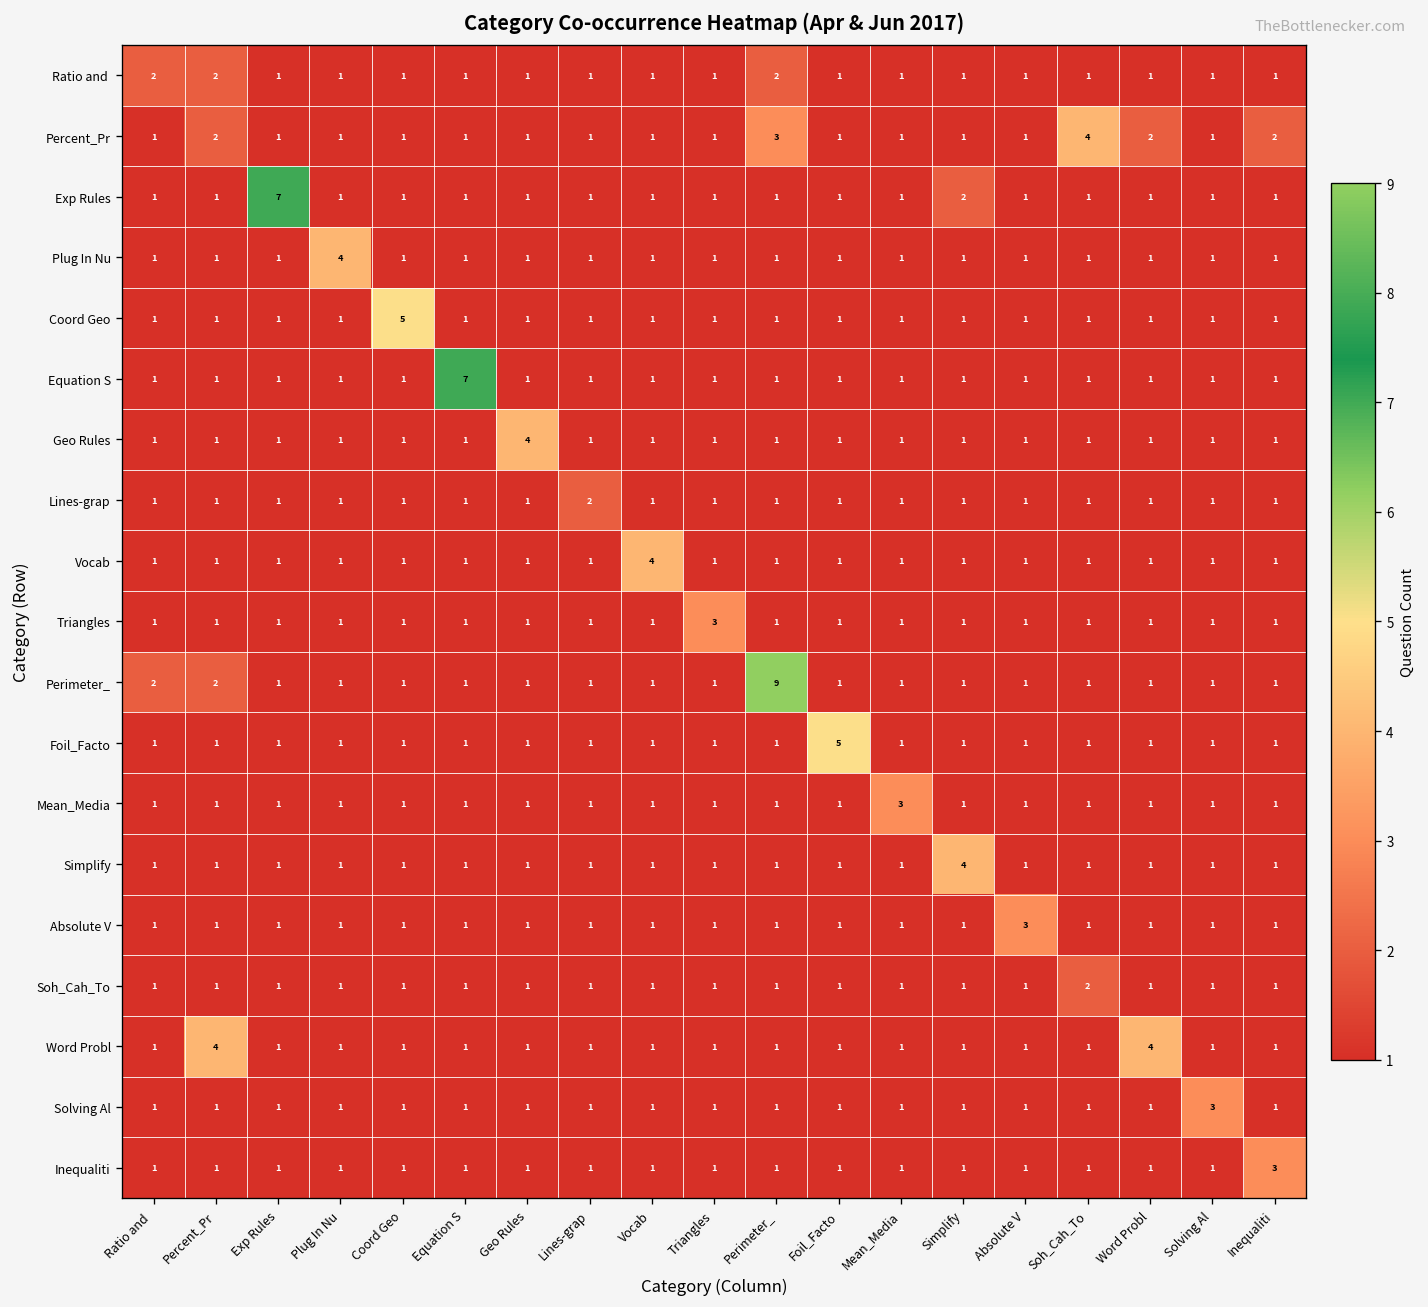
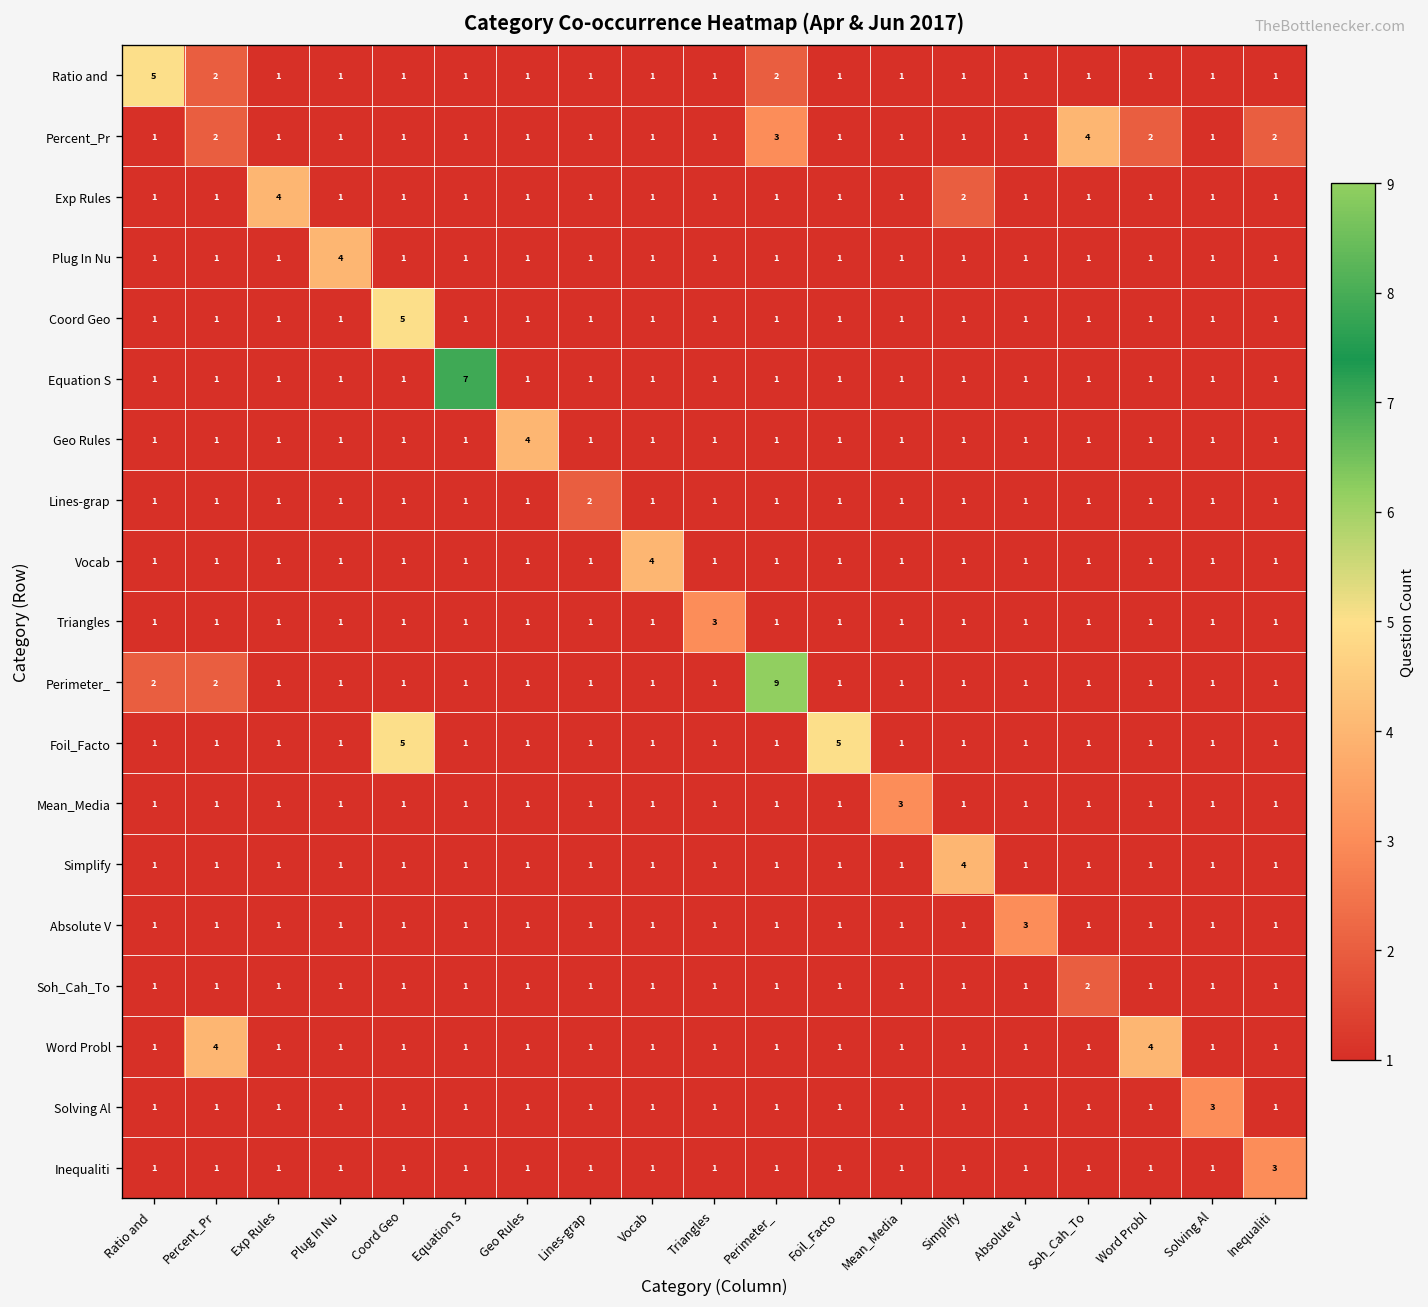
Ratio and, Ratio and: 2 -> 5
Exp Rules, Exp Rules: 7 -> 4
Foil_Facto, Coord Geo: 1 -> 5
